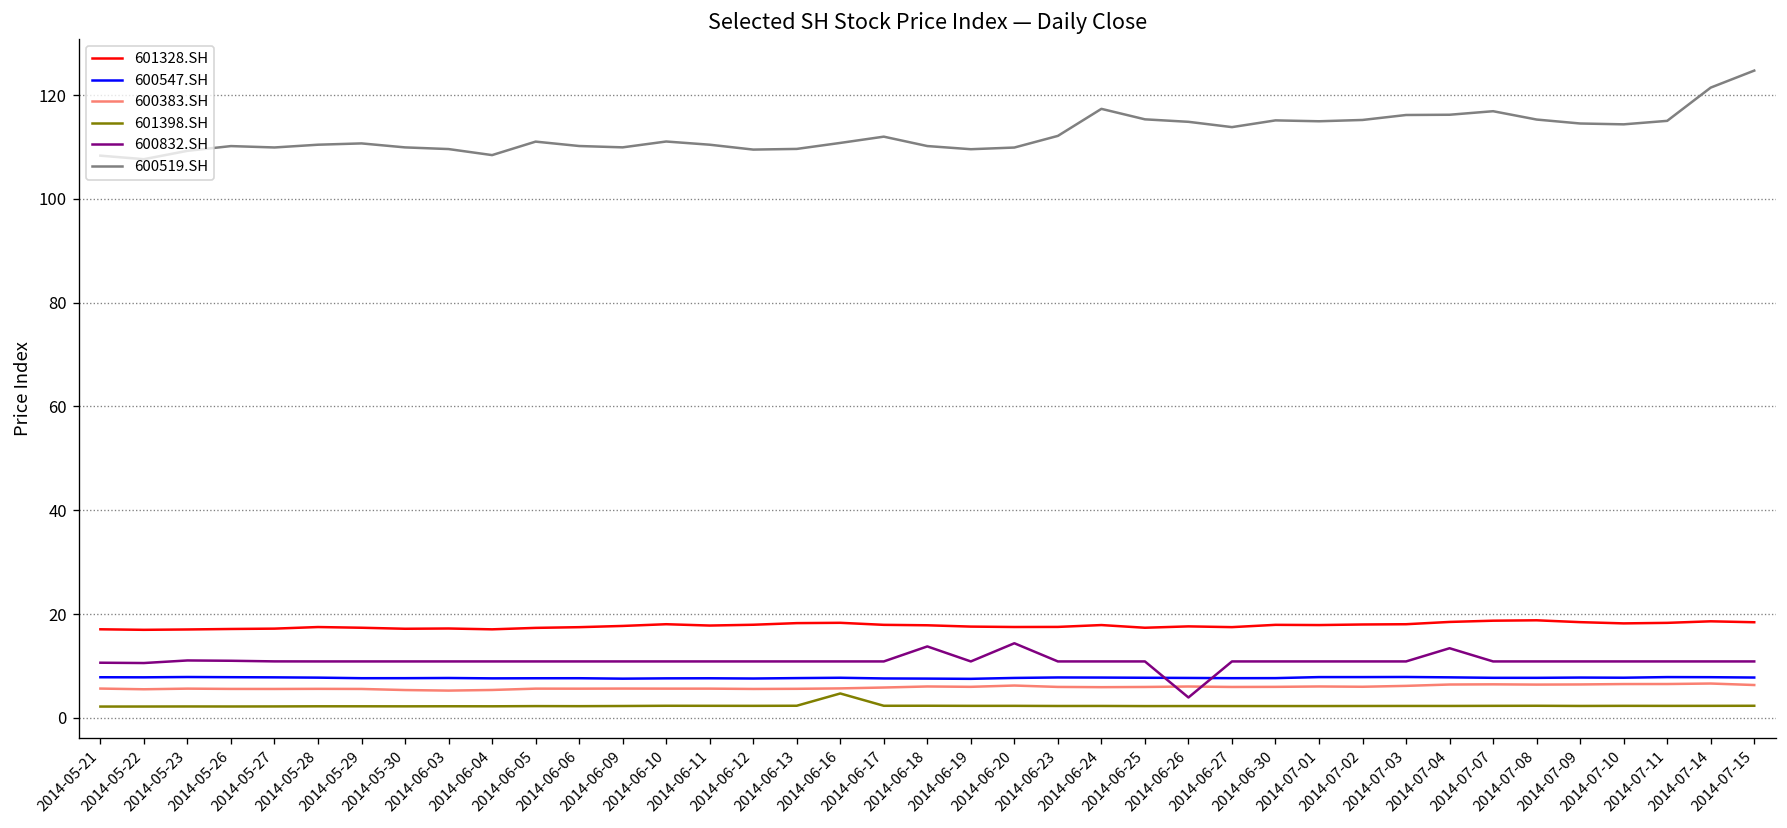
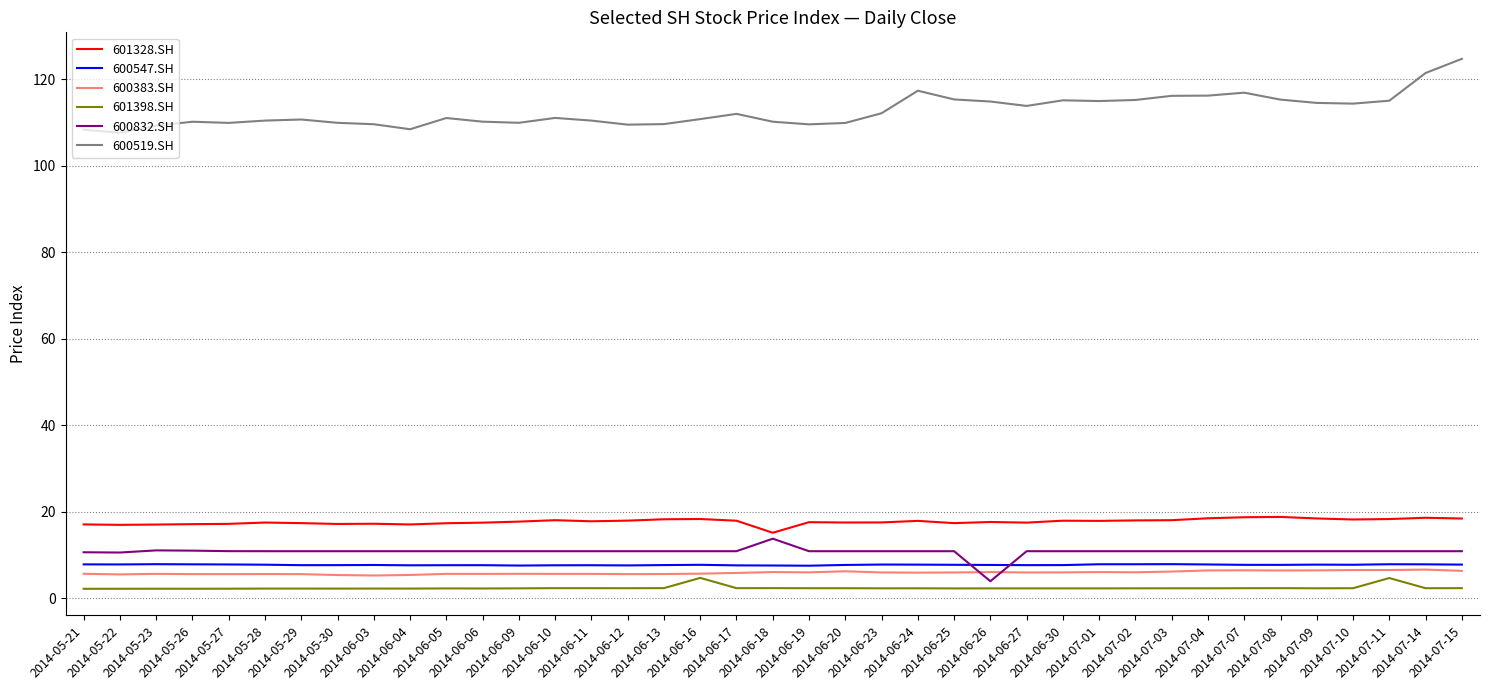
601328.SH, 2014-06-18: 18 -> 15
600832.SH, 2014-06-20: 14 -> 11
600832.SH, 2014-07-04: 13 -> 11
601398.SH, 2014-07-11: 2 -> 5
